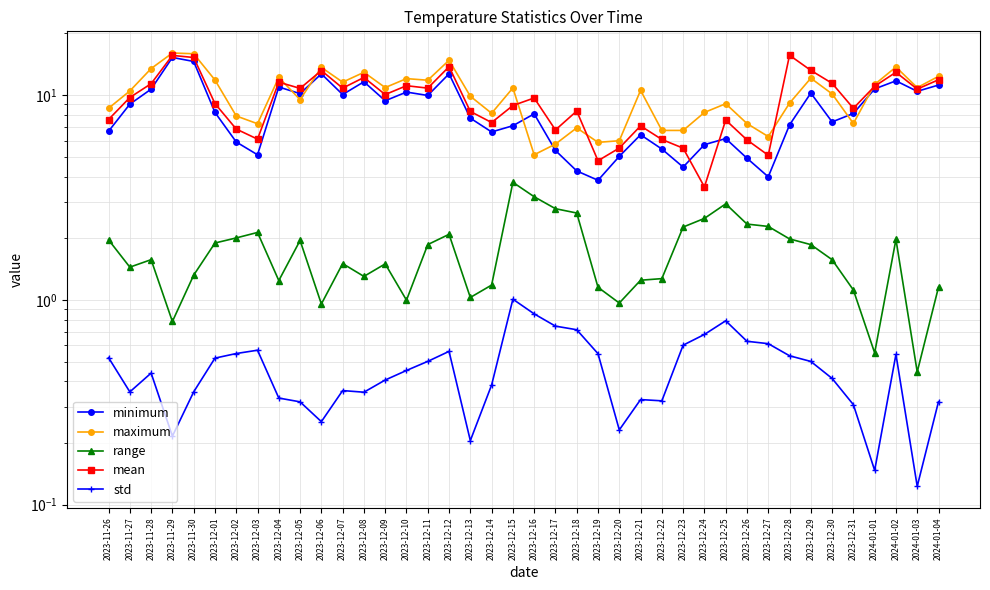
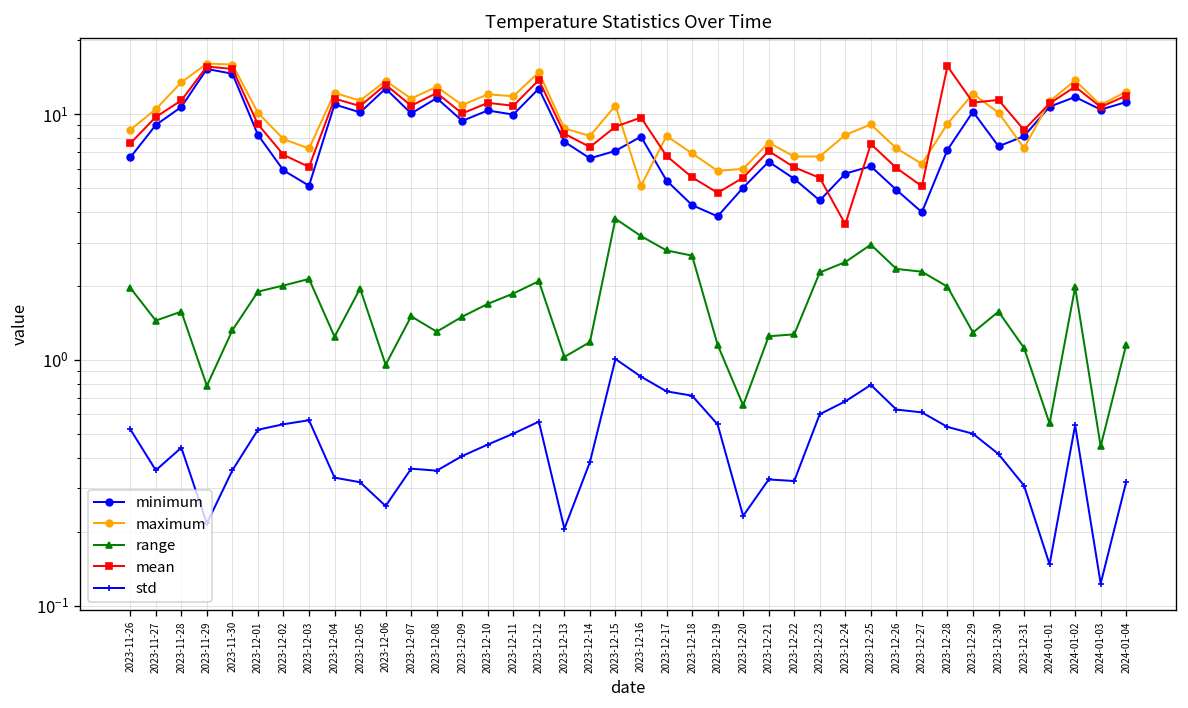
maximum, 2023-12-01: 12 -> 10
maximum, 2023-12-05: 9 -> 11
range, 2023-12-10: 1.0 -> 1.7
maximum, 2023-12-13: 10 -> 8.7
maximum, 2023-12-17: 5.8 -> 8.2
mean, 2023-12-18: 8.4 -> 5.5
range, 2023-12-20: 1.0 -> 0.65
maximum, 2023-12-21: 11 -> 7.6
range, 2023-12-29: 1.9 -> 1.3
mean, 2023-12-29: 13 -> 11
